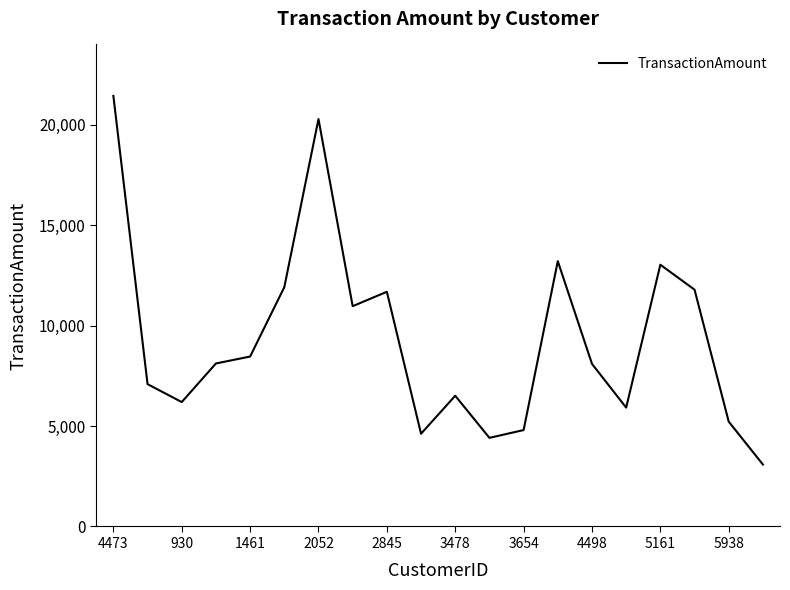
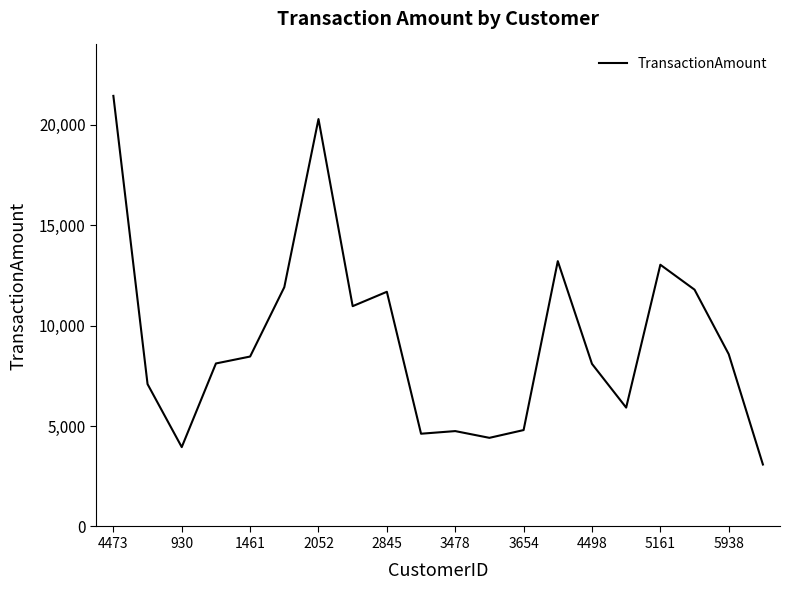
930: 6,200 -> 4,000
3478: 6,500 -> 4,700
5938: 5,200 -> 8,600
